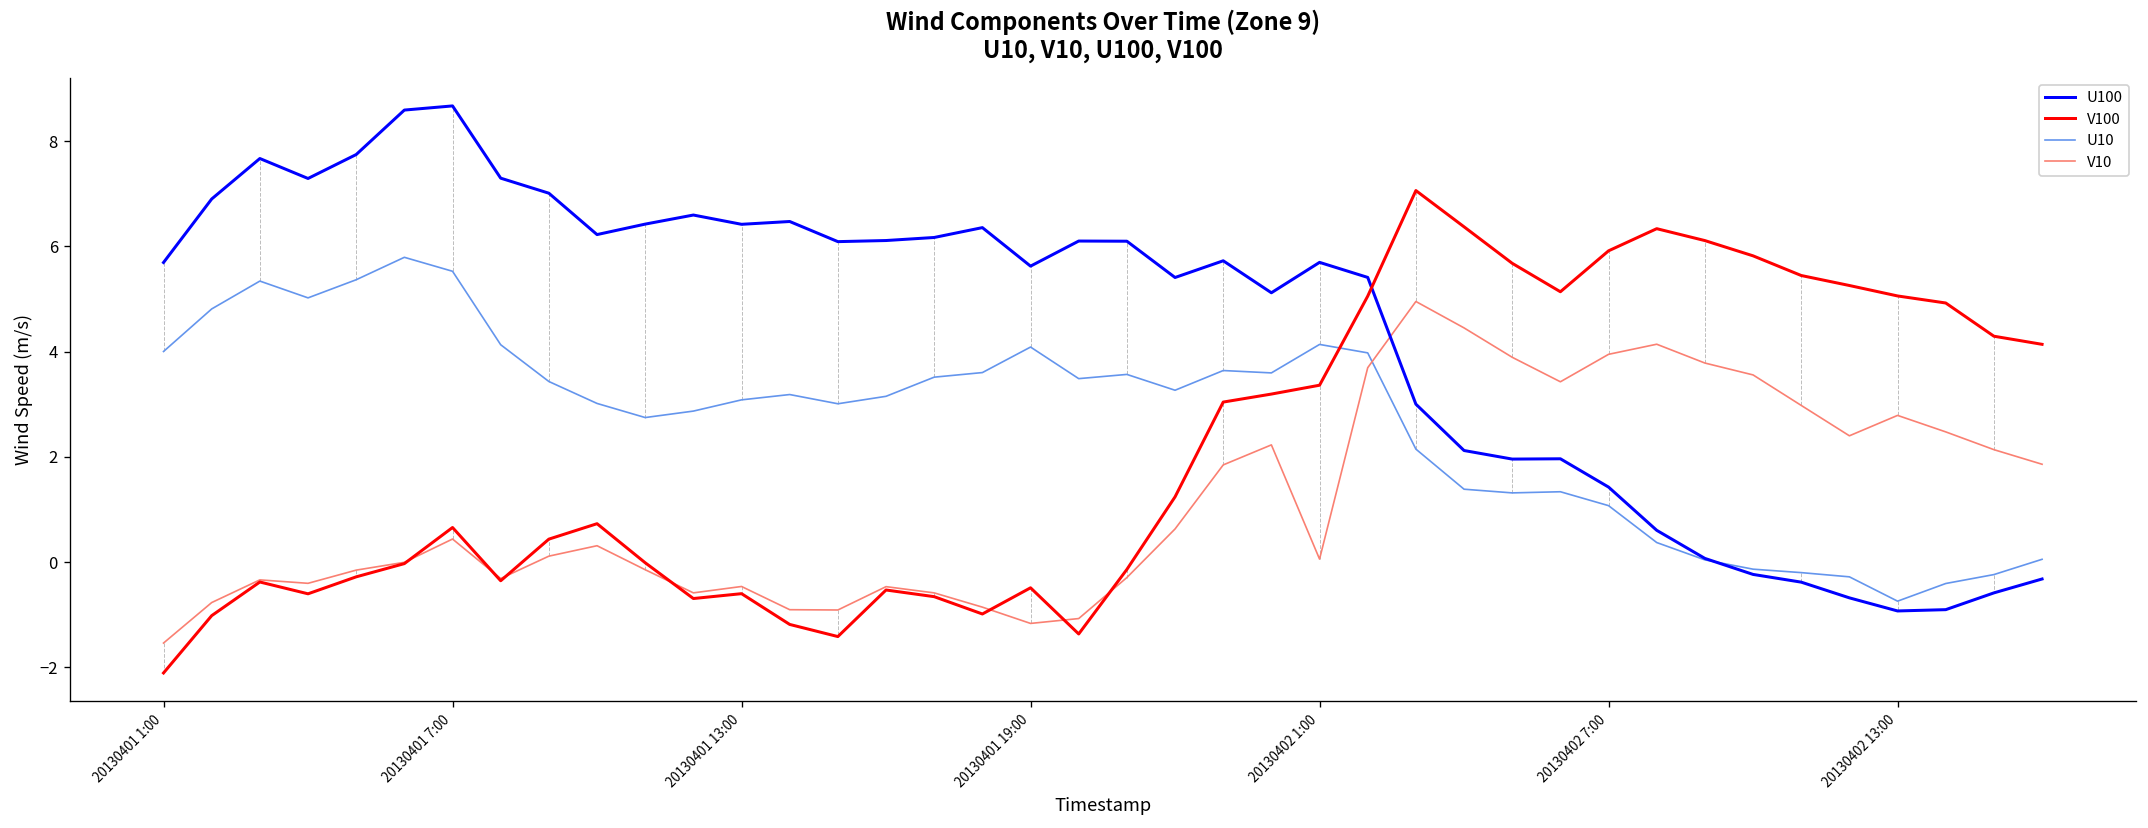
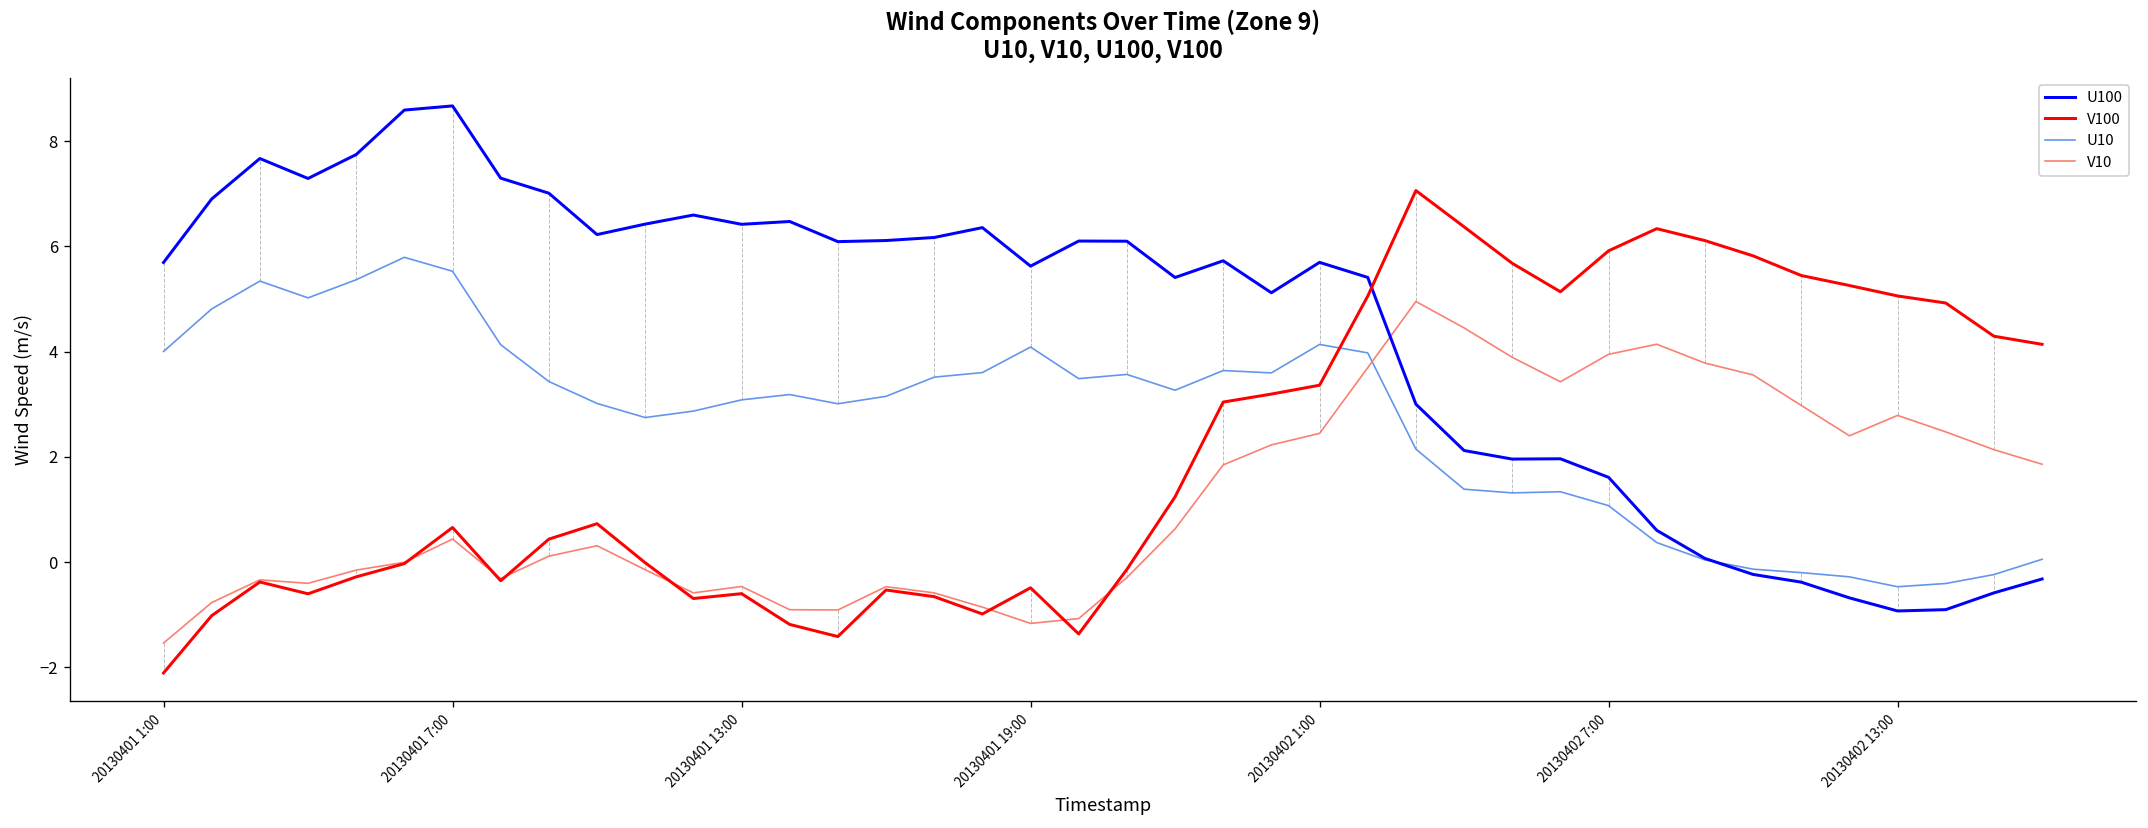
V10, 20130402 1:00: 0.1 -> 2.4
U100, 20130402 7:00: 1.4 -> 1.6
U10, 20130402 13:00: -0.7 -> -0.5
